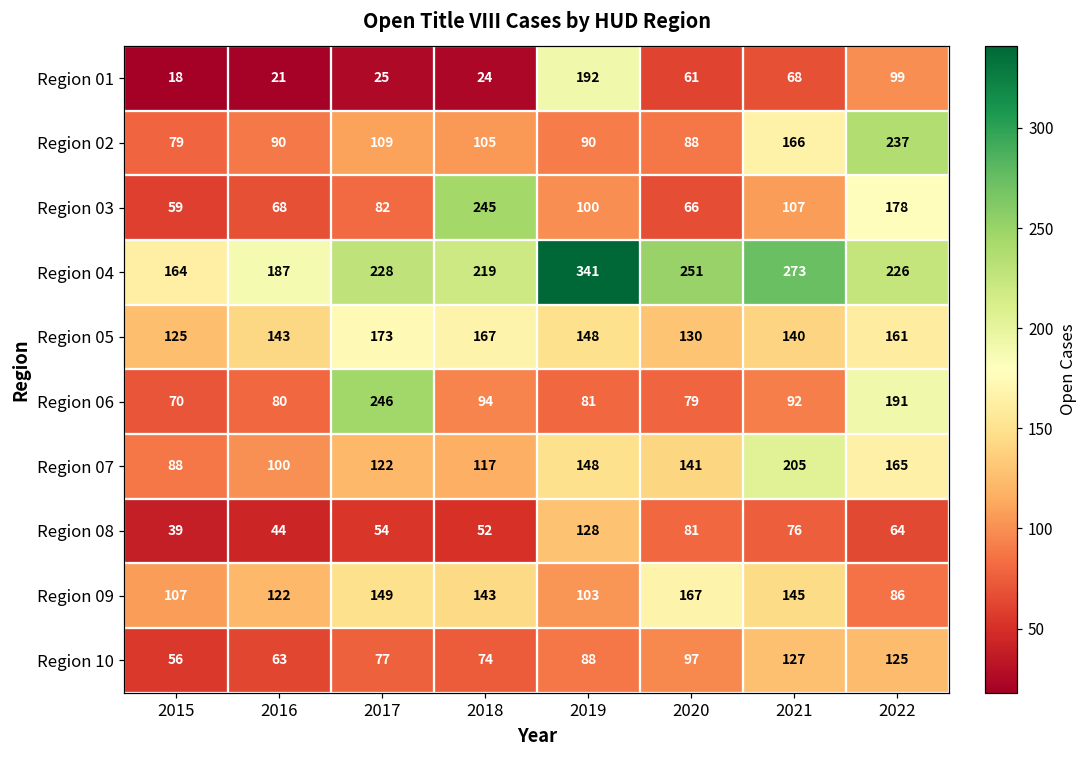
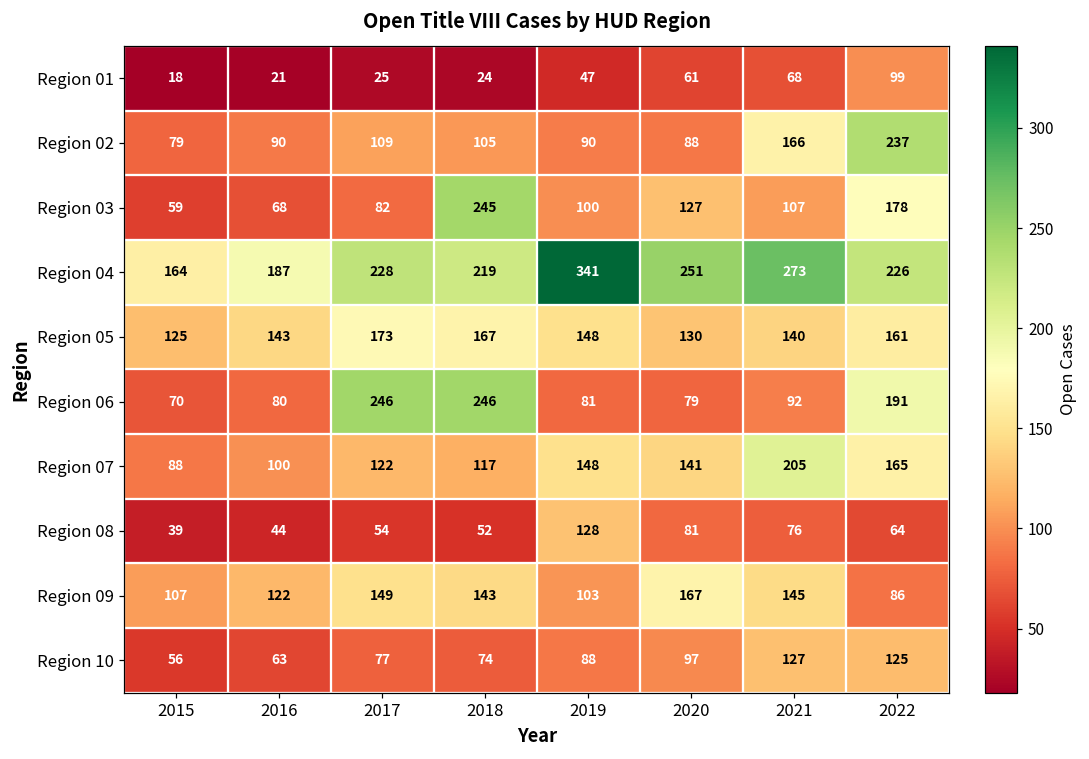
Region 01, 2019: 192 -> 47
Region 03, 2020: 66 -> 127
Region 06, 2018: 94 -> 246
